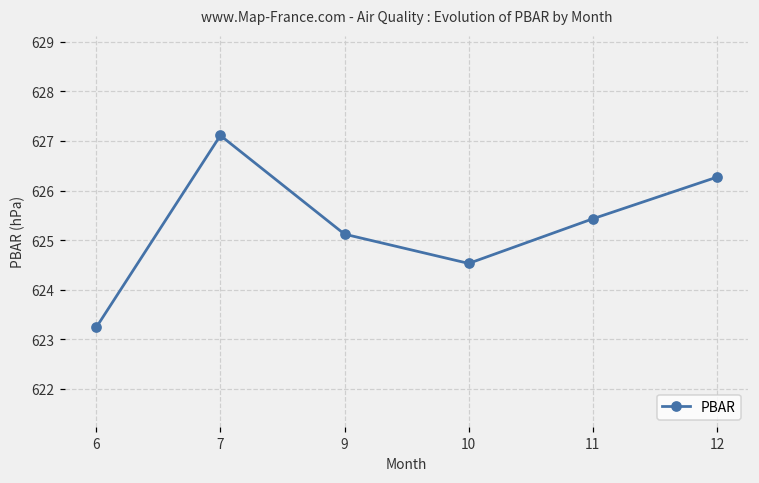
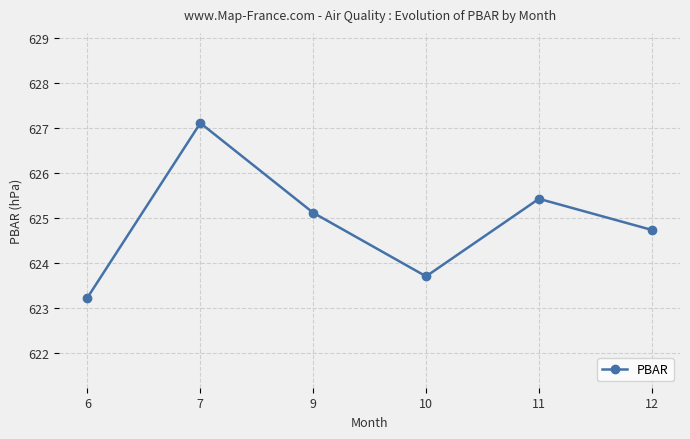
10: 624.5 -> 623.7
12: 626.3 -> 624.7
